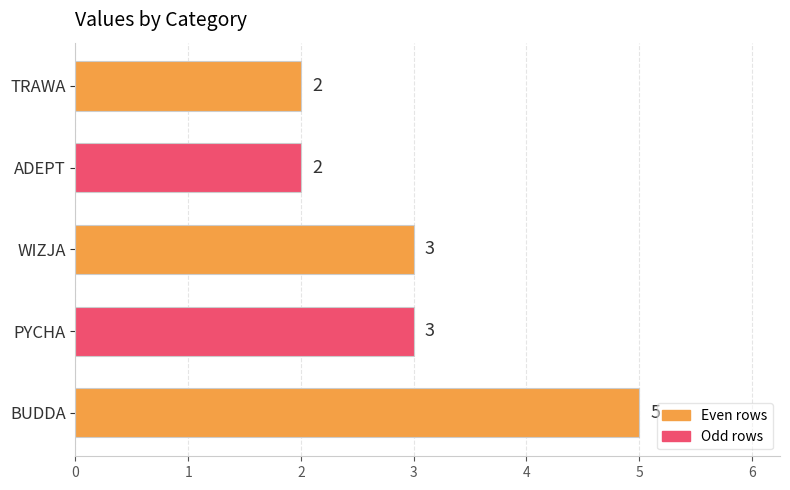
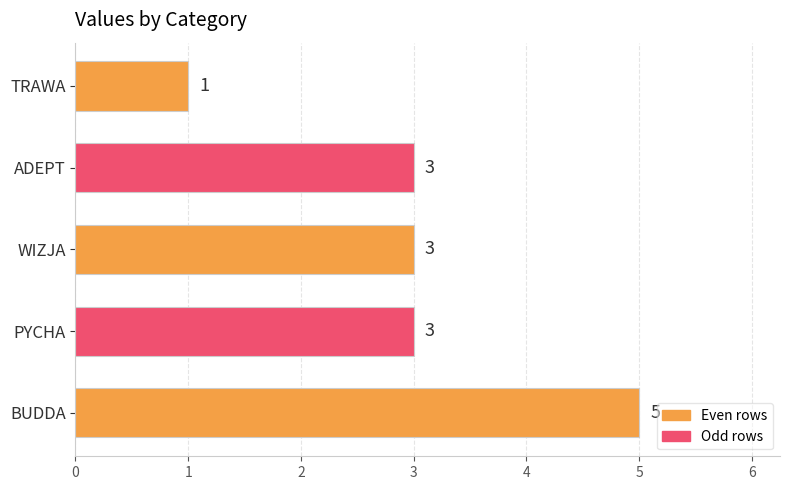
TRAWA: 2 -> 1
ADEPT: 2 -> 3
